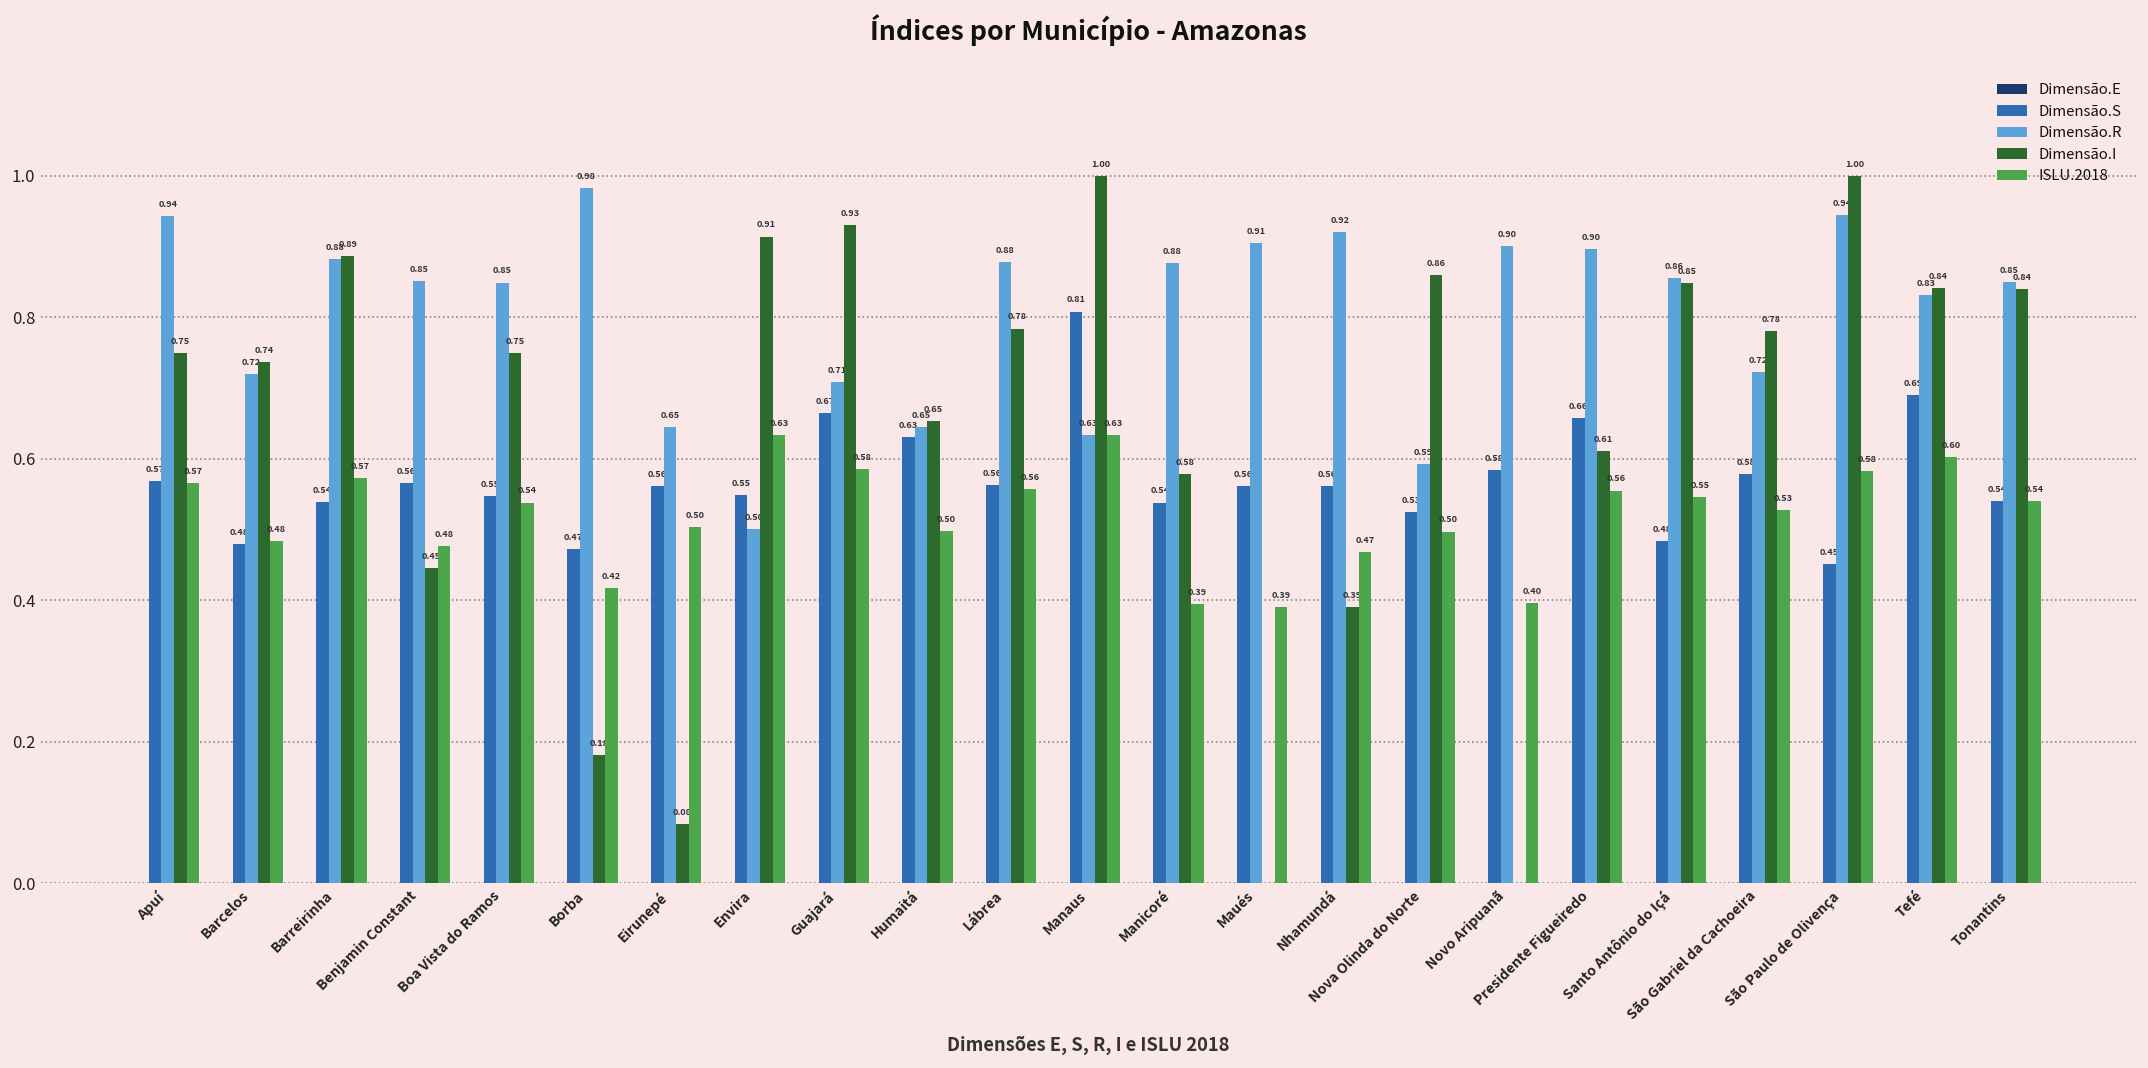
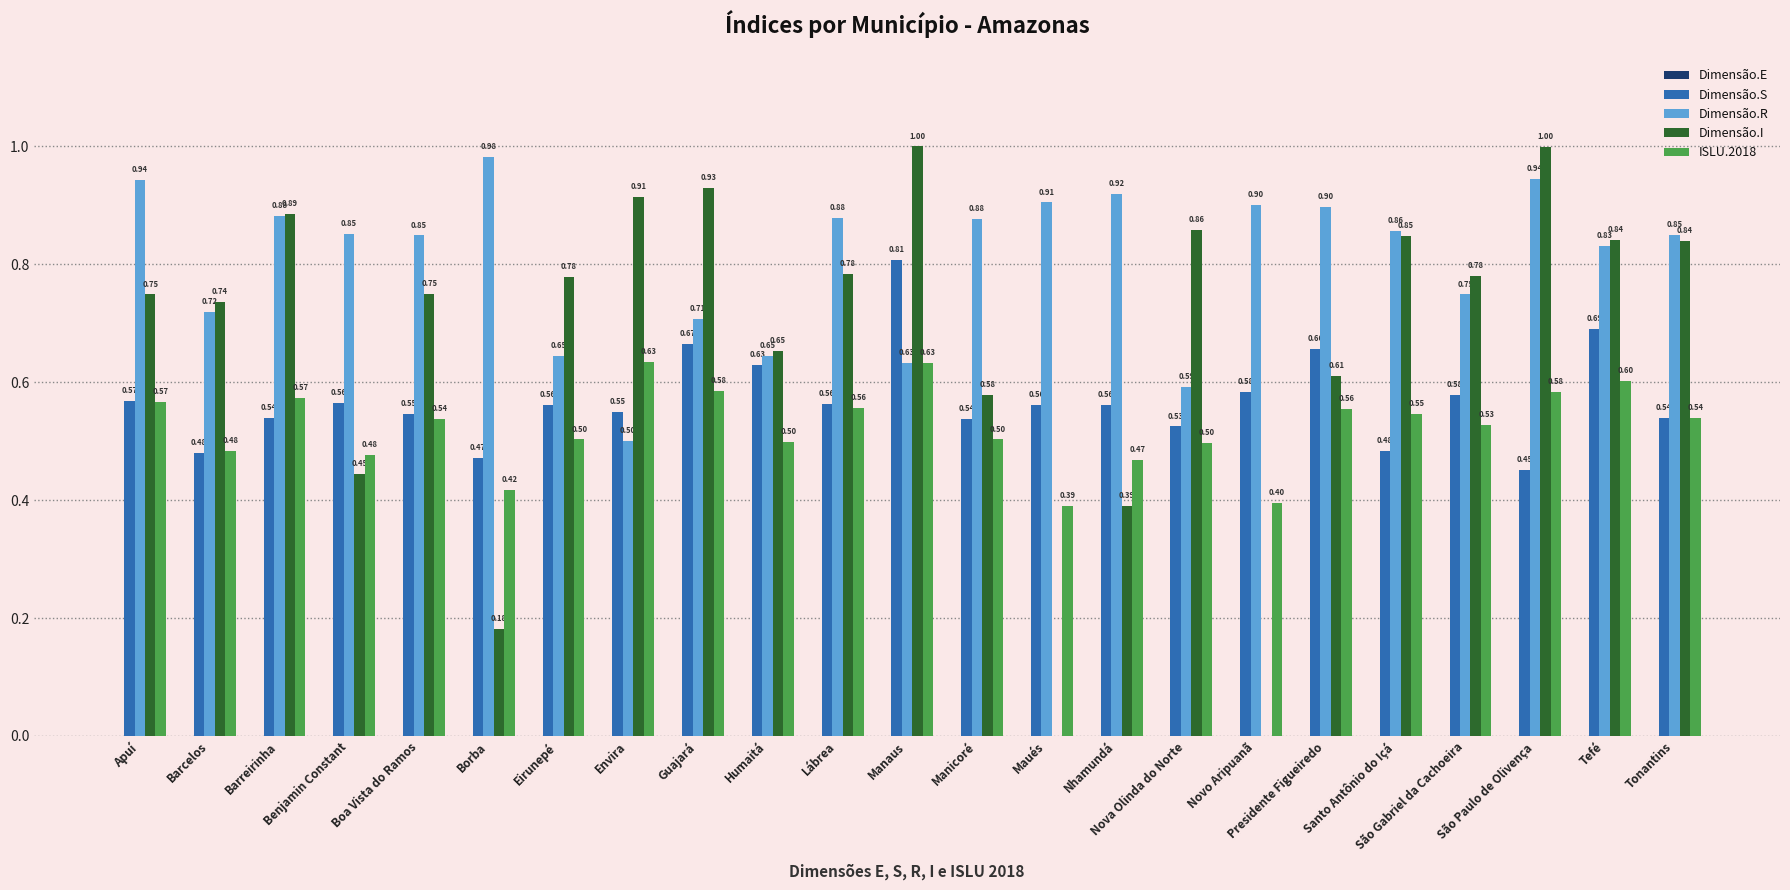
Dimensão.I, Eirunepé: 0.08 -> 0.78
ISLU.2018, Manicoré: 0.39 -> 0.50
Dimensão.R, São Gabriel da Cachoeira: 0.72 -> 0.75
